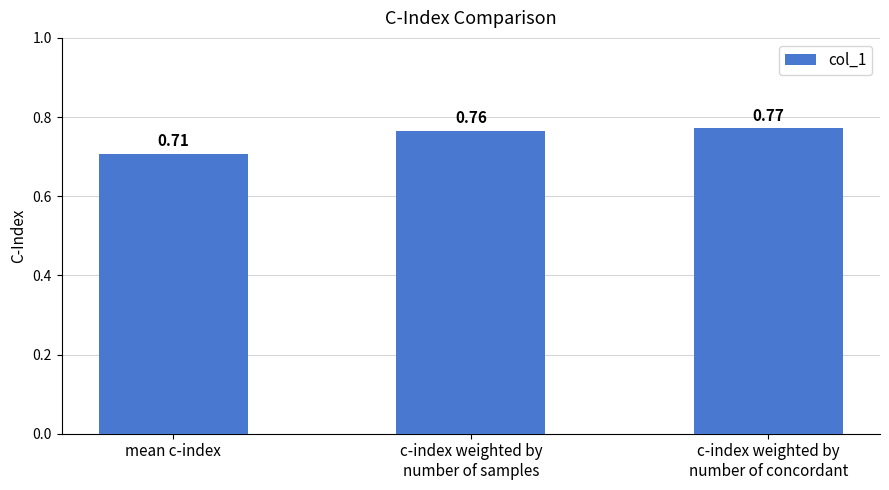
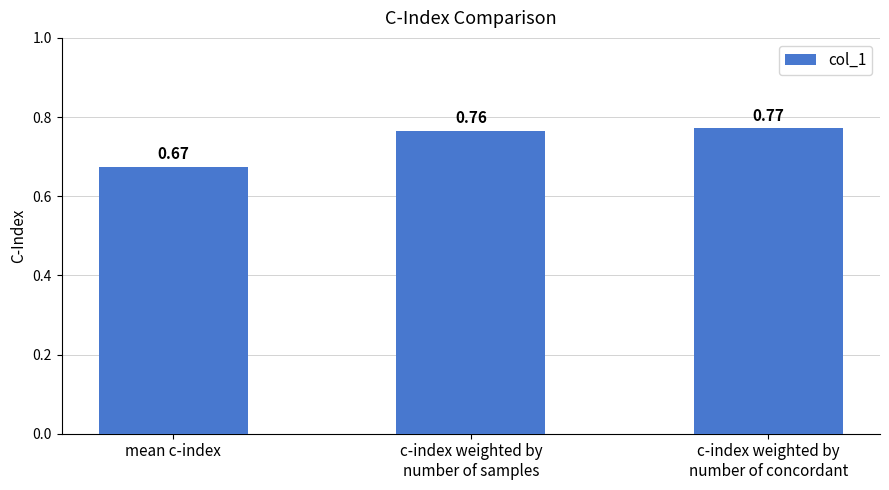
mean c-index: 0.71 -> 0.67
